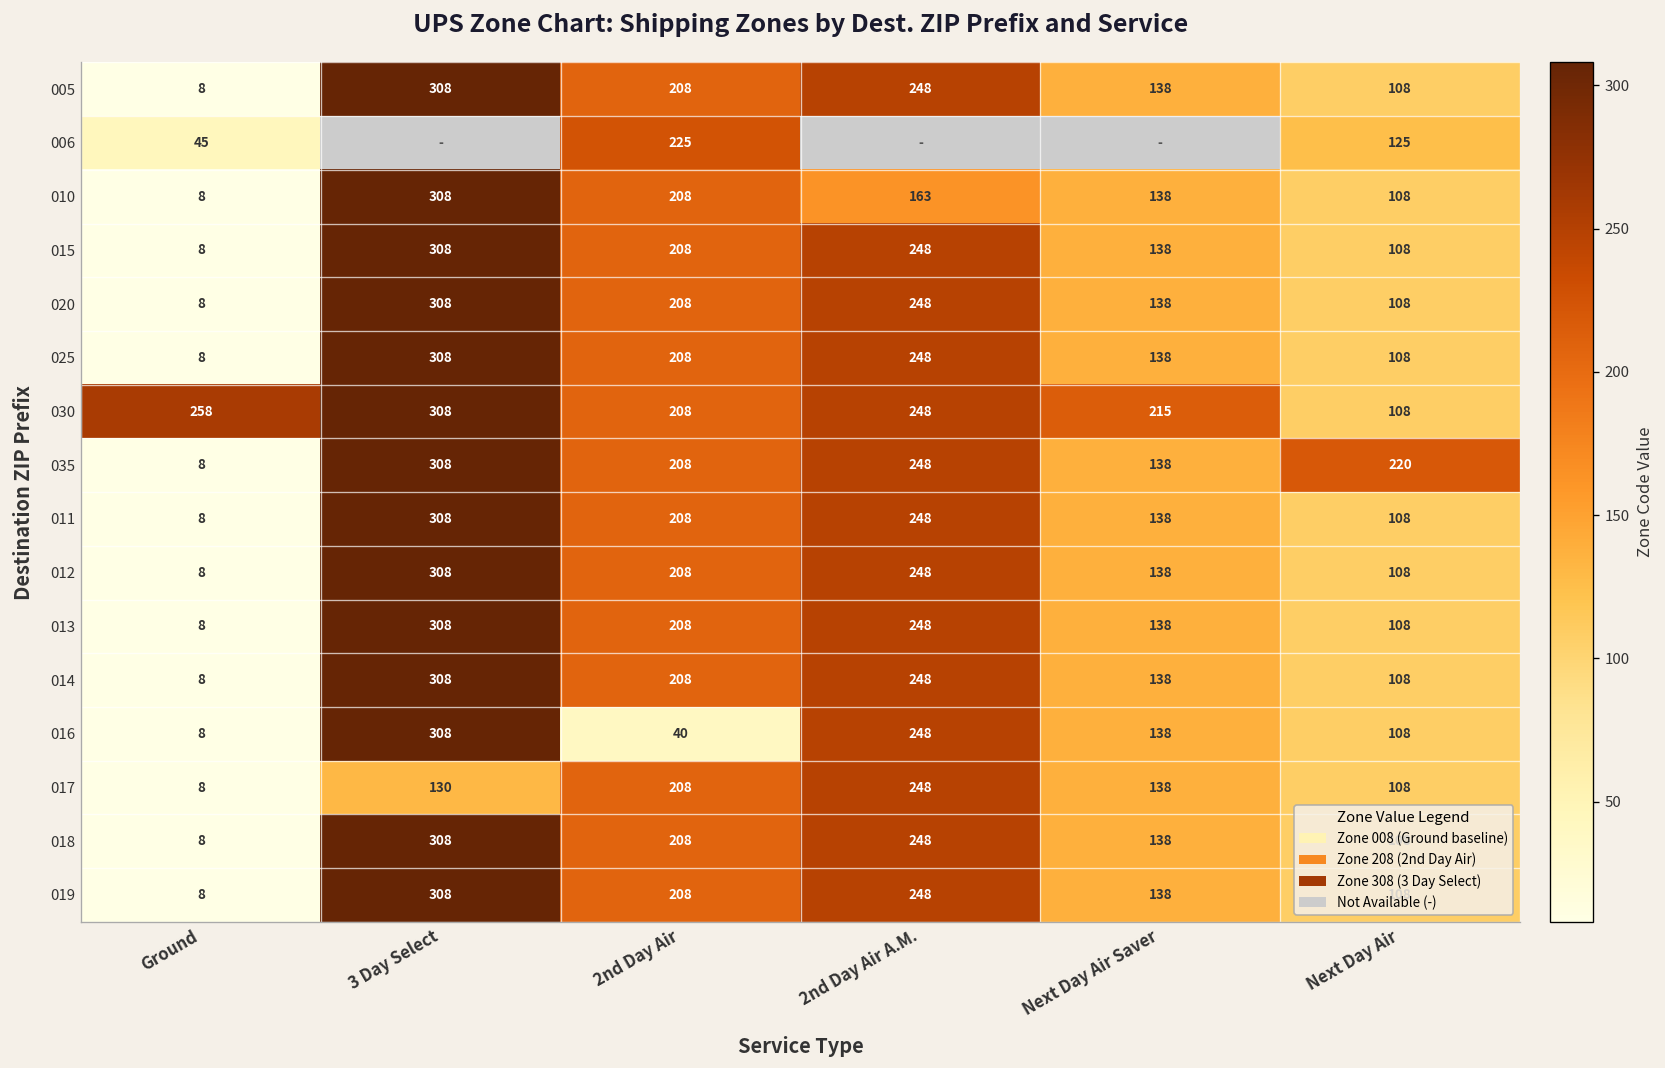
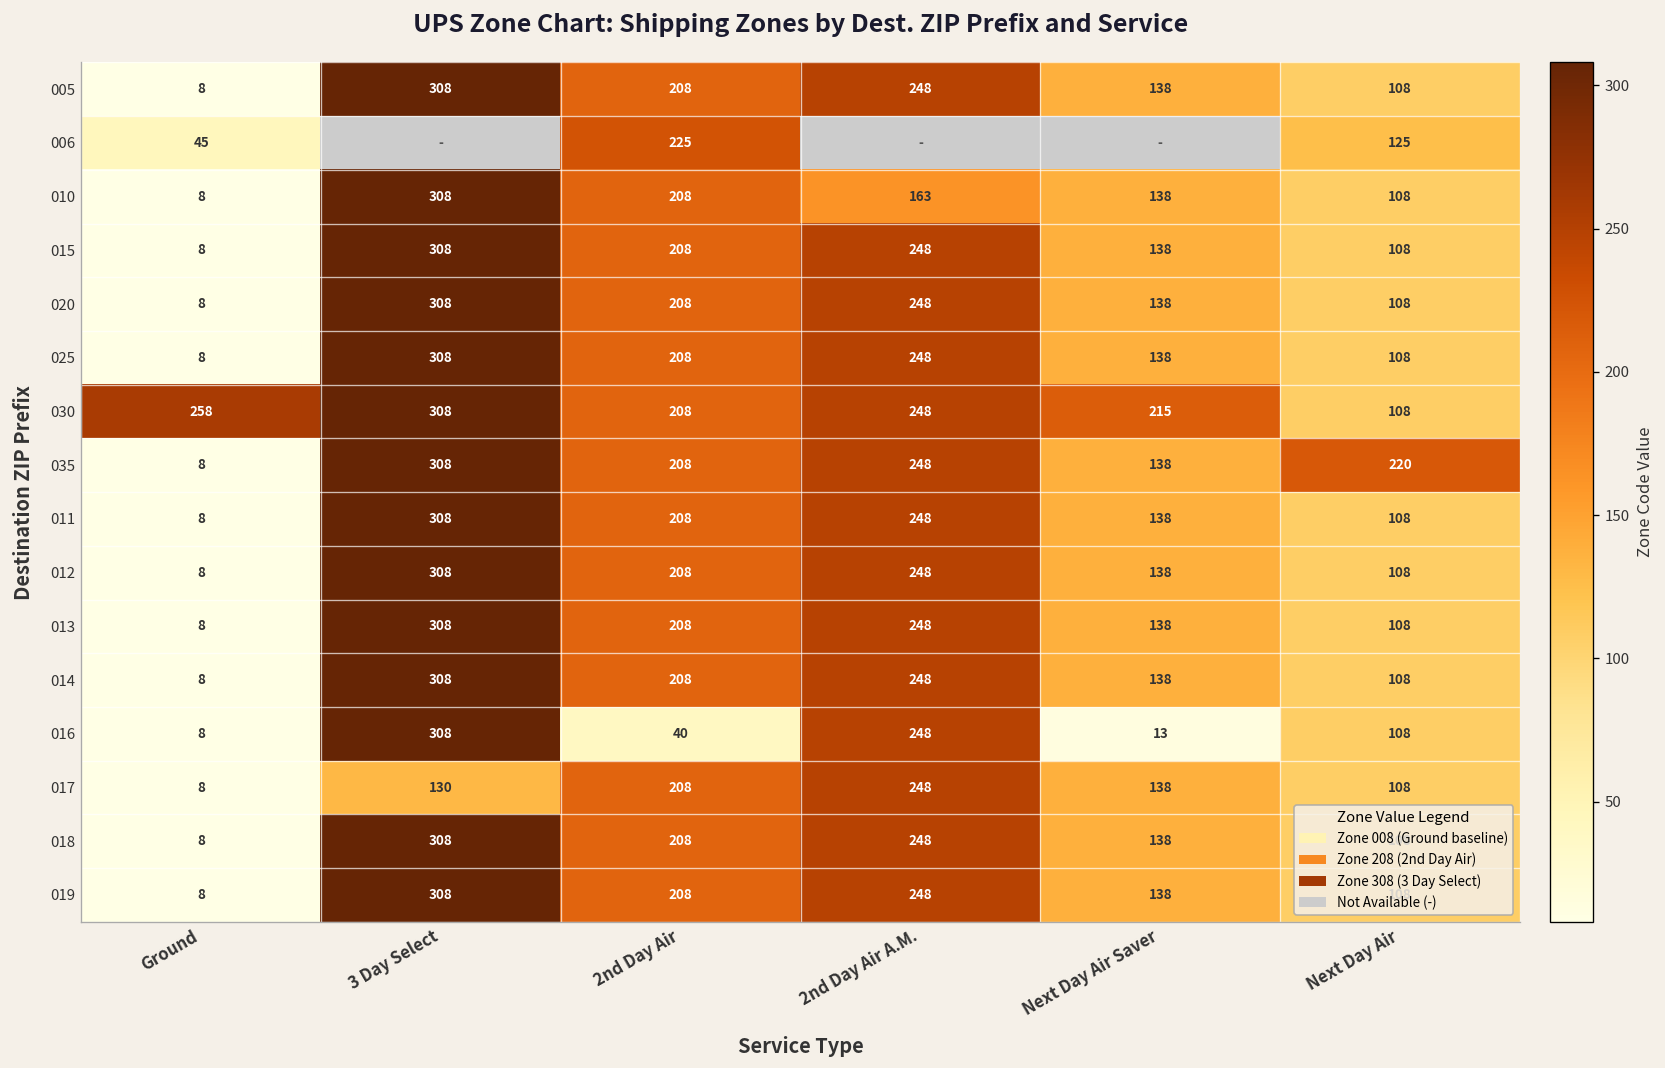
016, Next Day Air Saver: 138 -> 13
